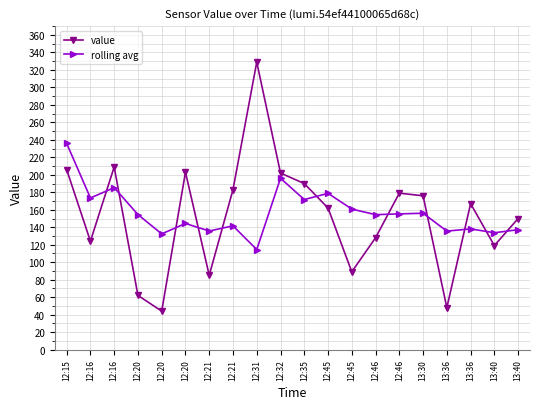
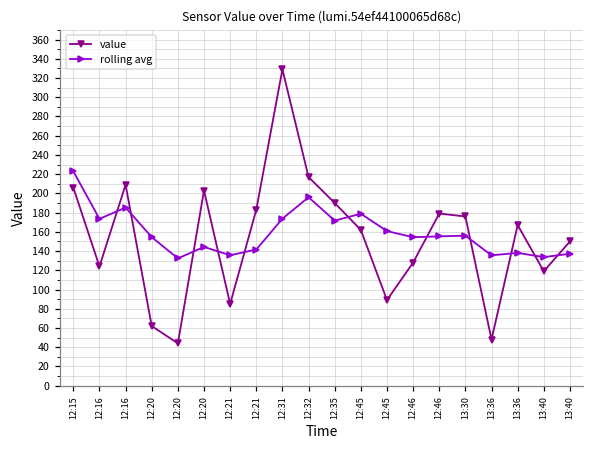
rolling avg, 12:15: 240 -> 220
rolling avg, 12:31: 110 -> 170
value, 12:32: 200 -> 220
